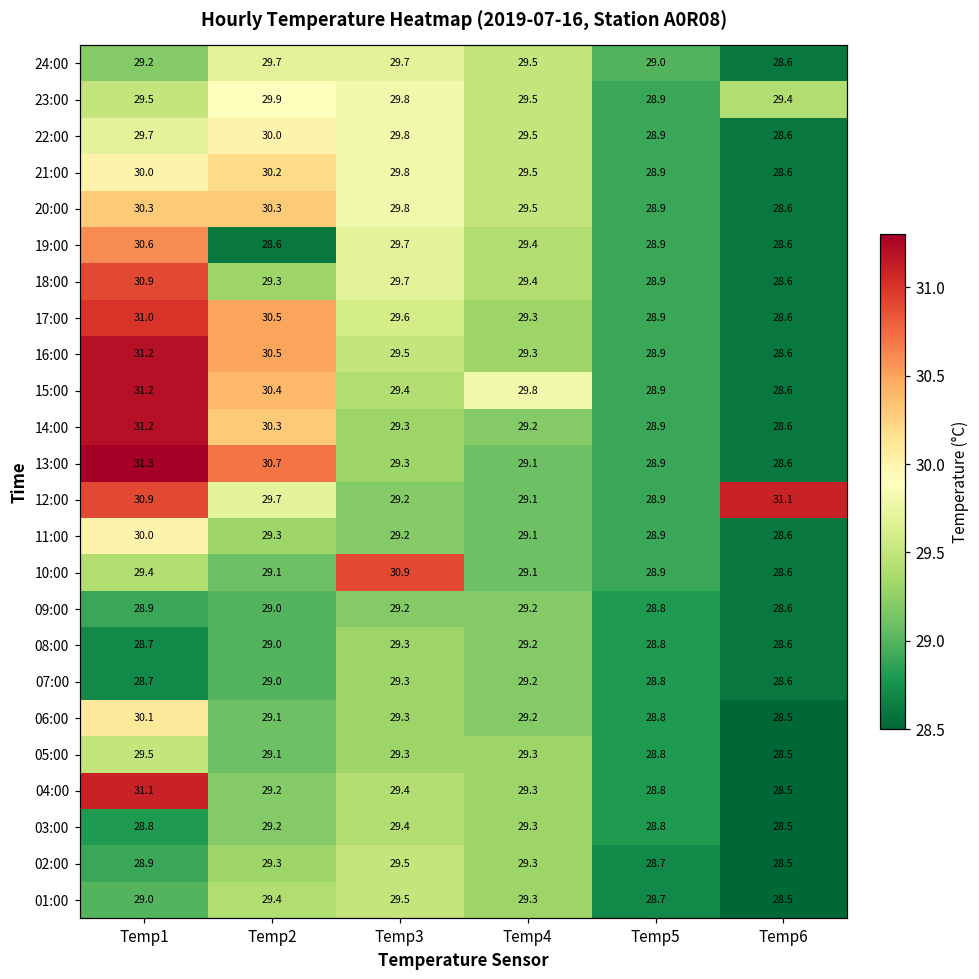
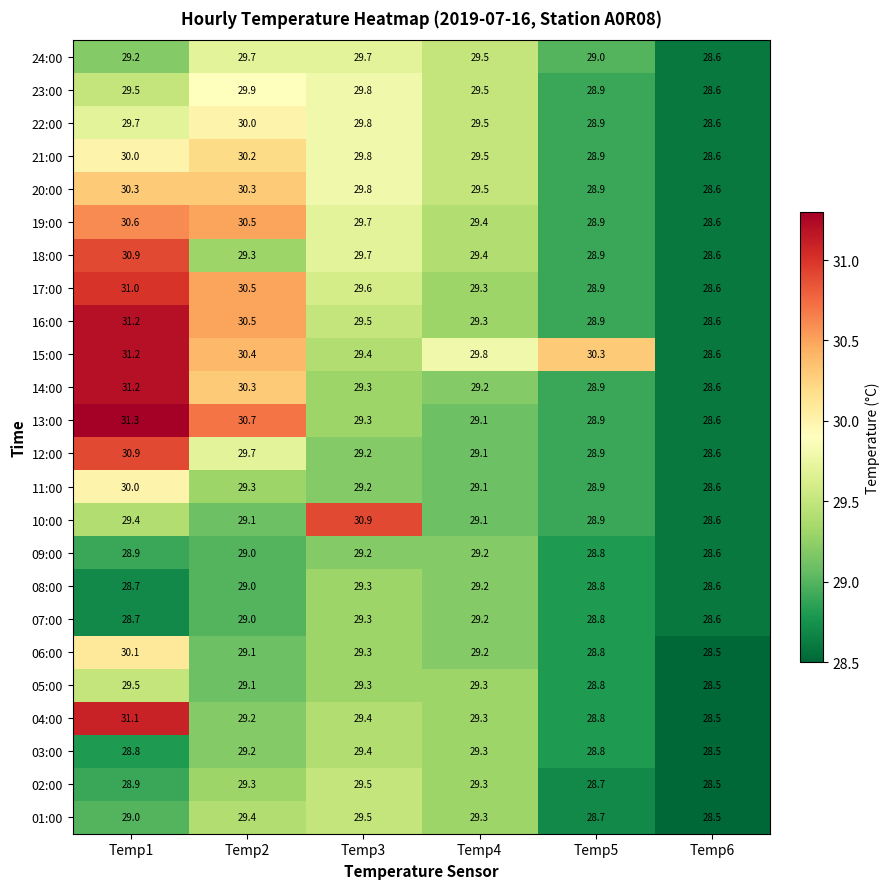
23:00, Temp6: 29.4 -> 28.6
19:00, Temp2: 28.6 -> 30.5
15:00, Temp5: 28.9 -> 30.3
12:00, Temp6: 31.1 -> 28.6
